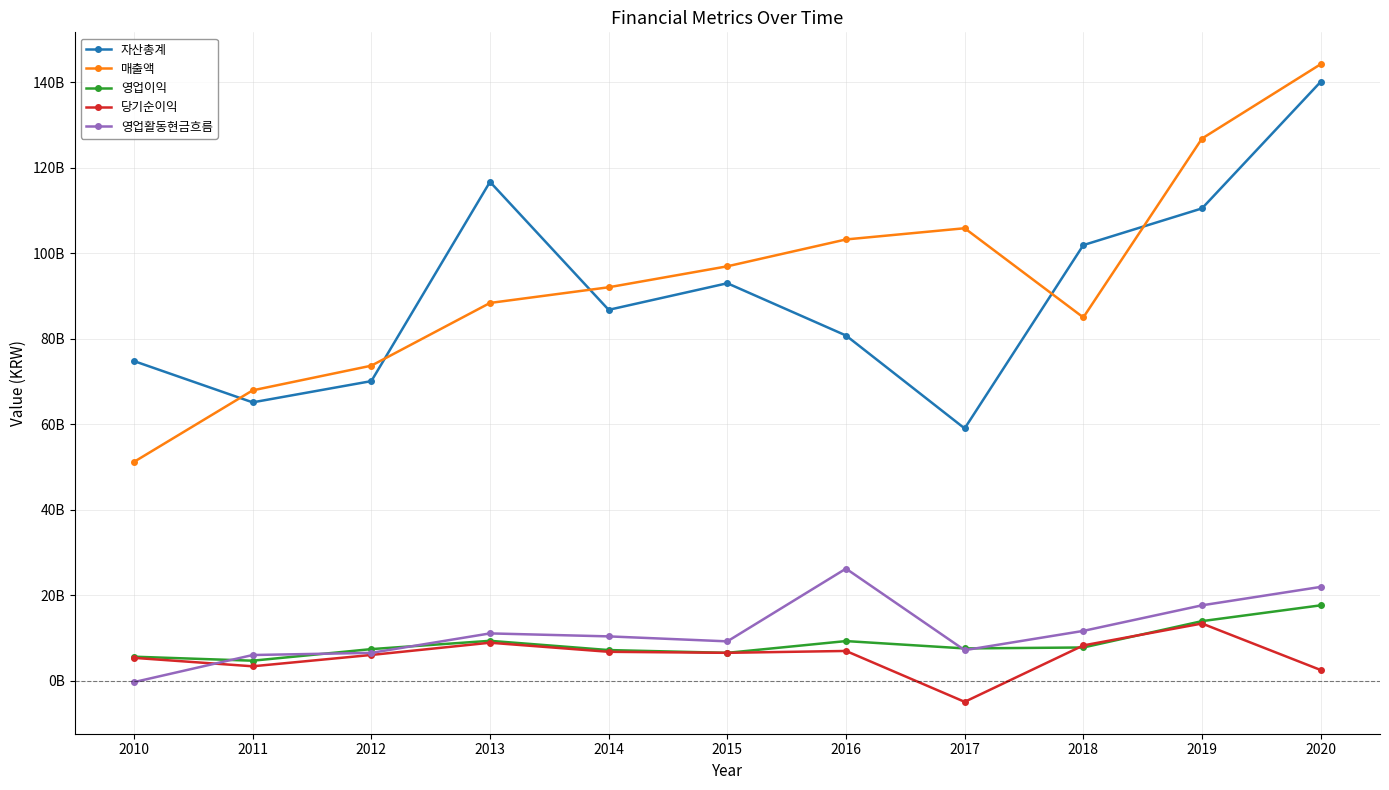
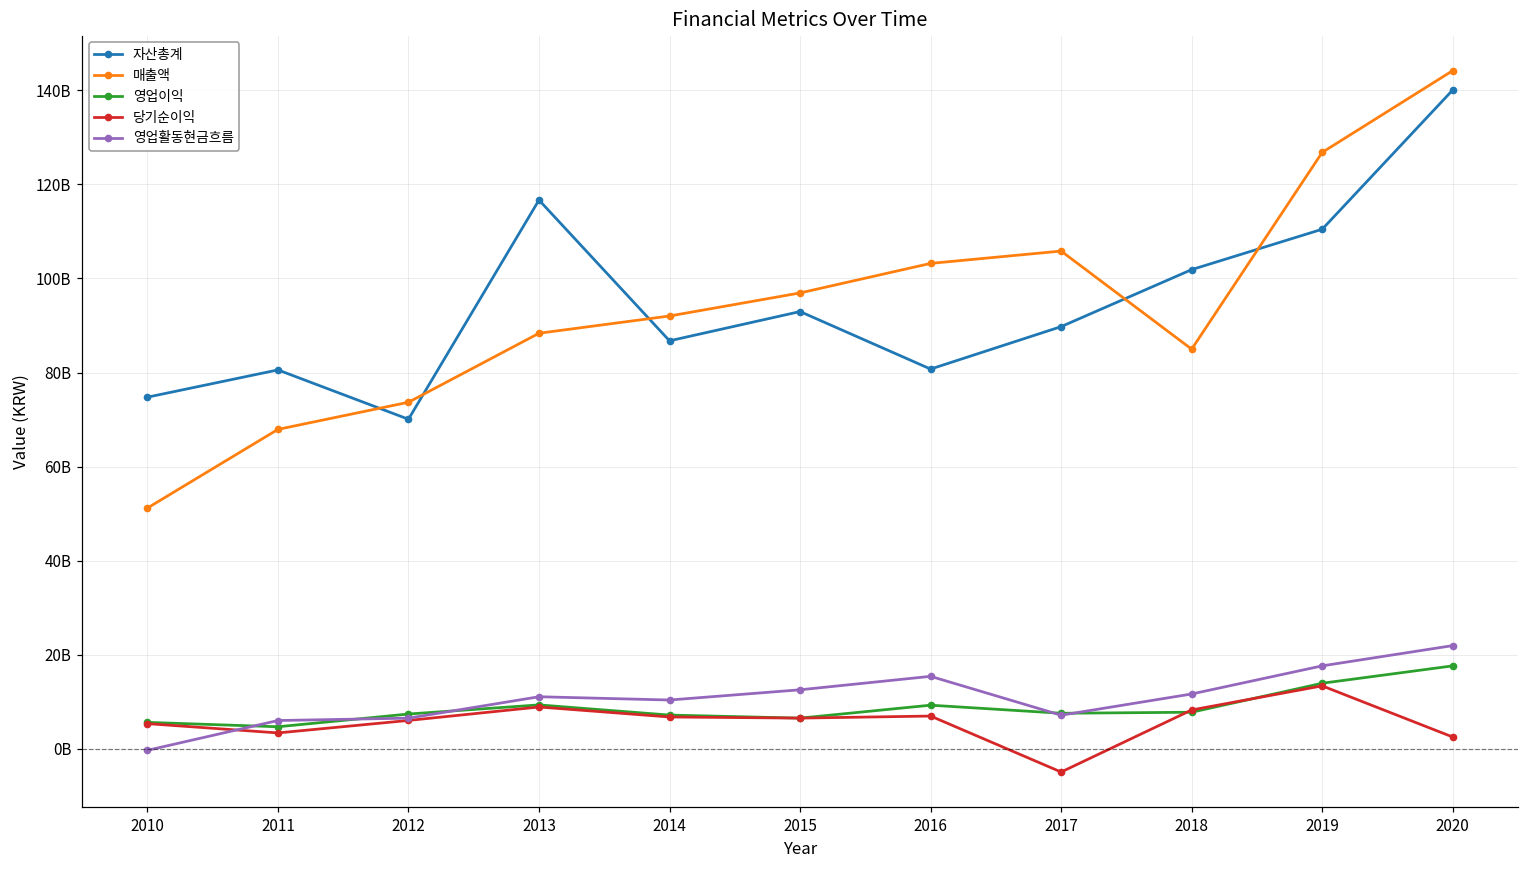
자산총계, 2011: 65000000000 -> 81000000000
영업활동현금흐름, 2015: 9000000000 -> 13000000000
영업활동현금흐름, 2016: 26000000000 -> 15000000000
자산총계, 2017: 59000000000 -> 90000000000
